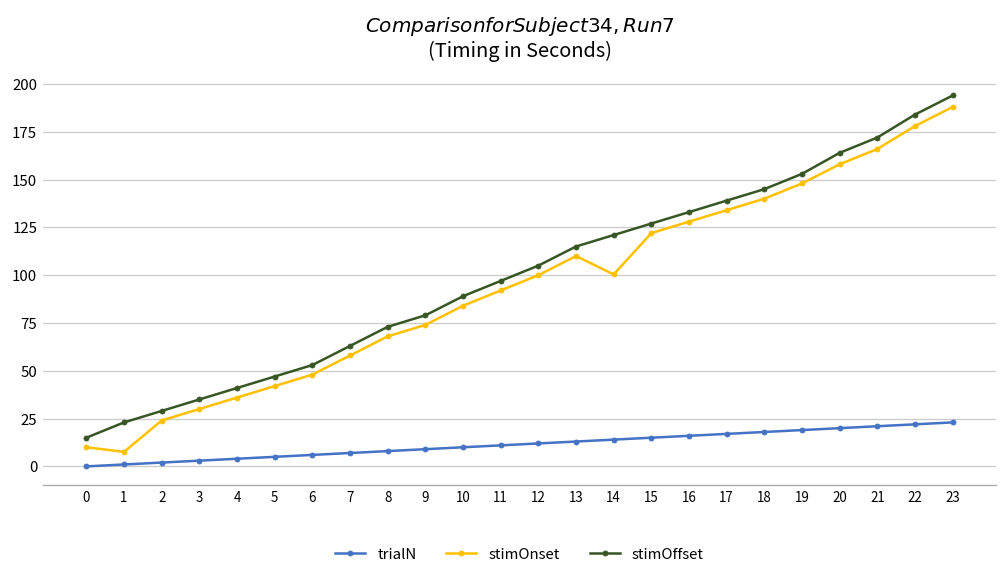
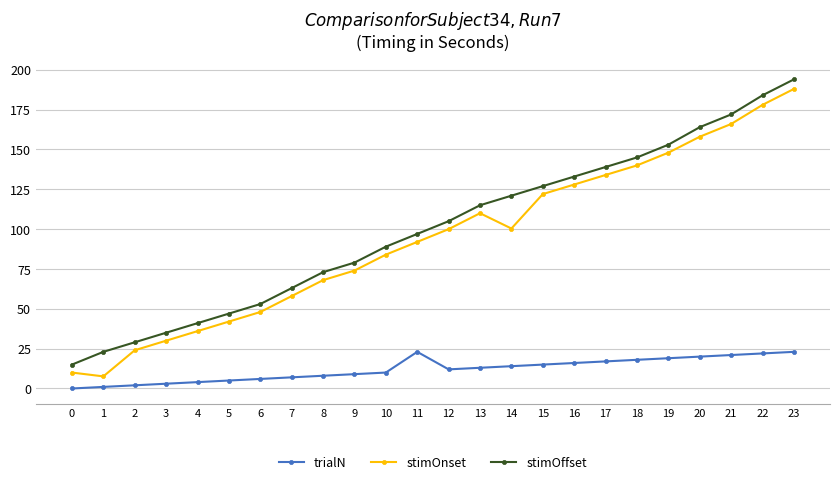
trialN, 11: 11 -> 23
